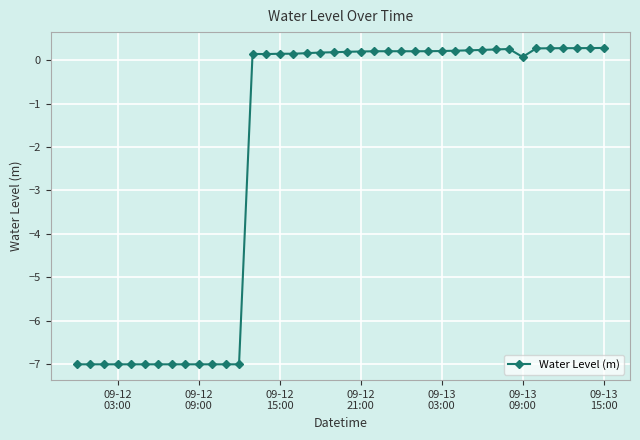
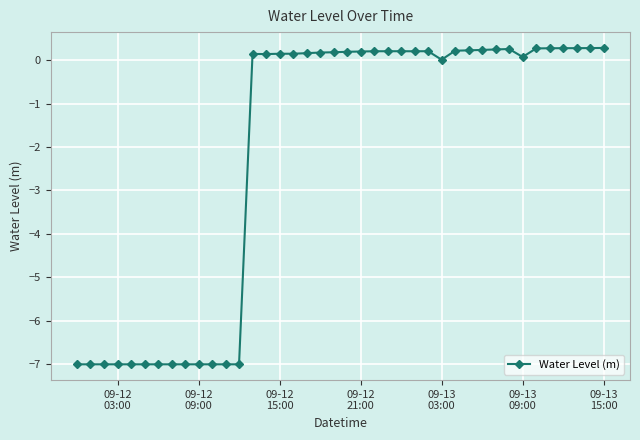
09-13 03:00: 0.2 -> 0.0
